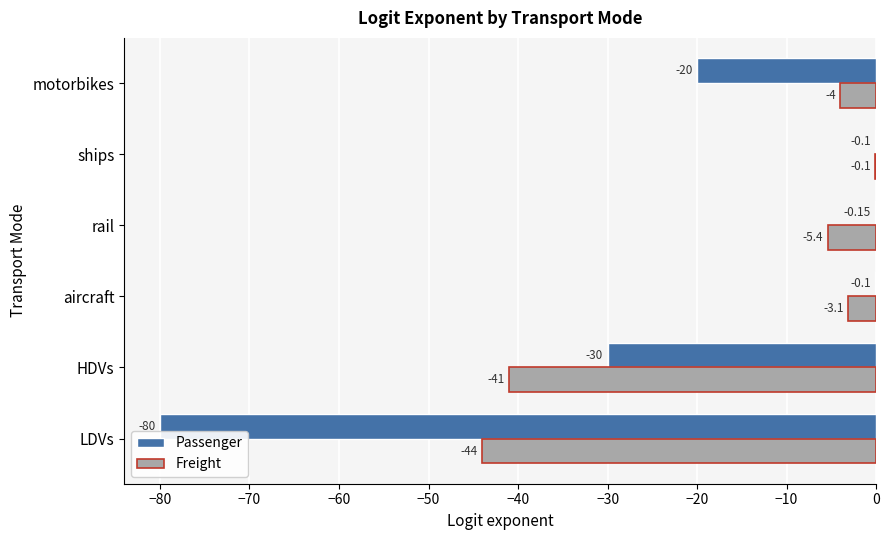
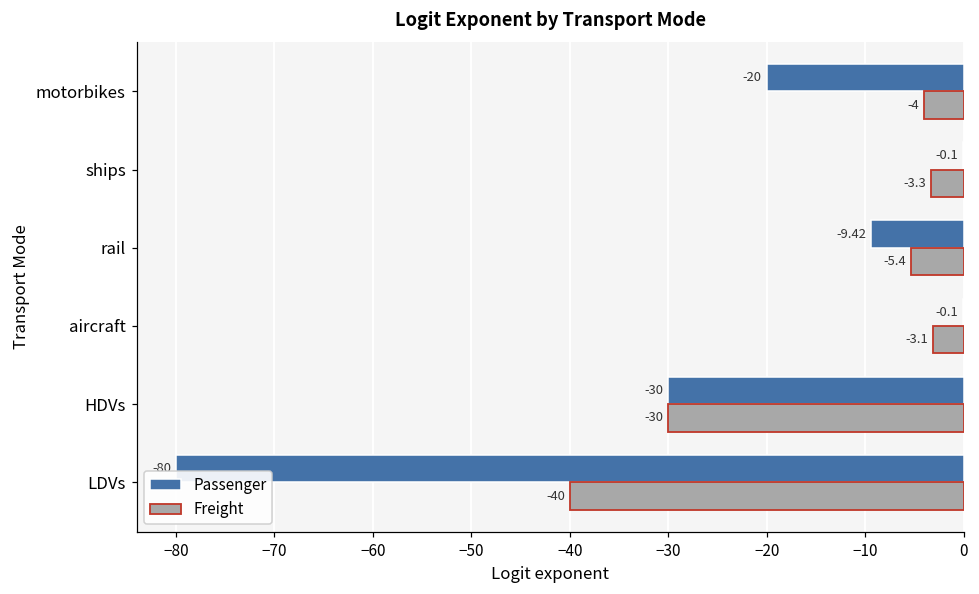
Freight, ships: -0.1 -> -3.3
Passenger, rail: -0.15 -> -9.42
Freight, HDVs: -41 -> -30
Freight, LDVs: -44 -> -40
